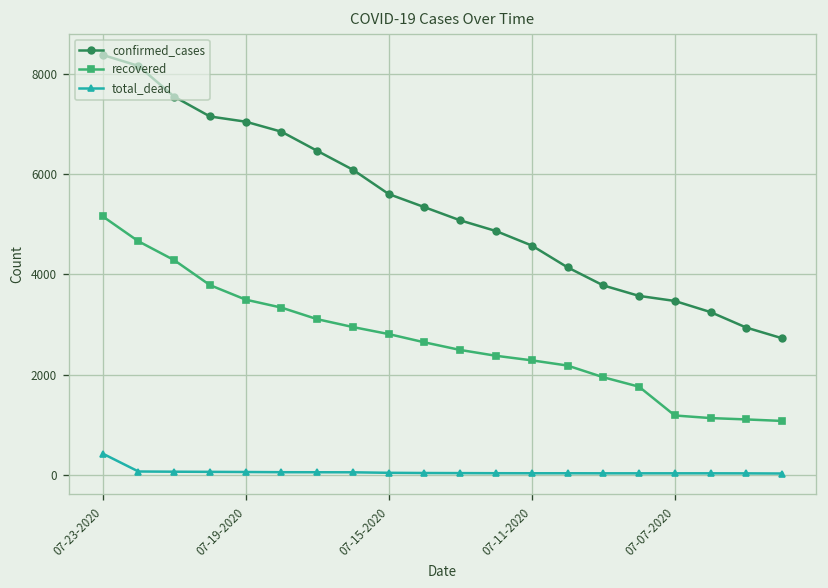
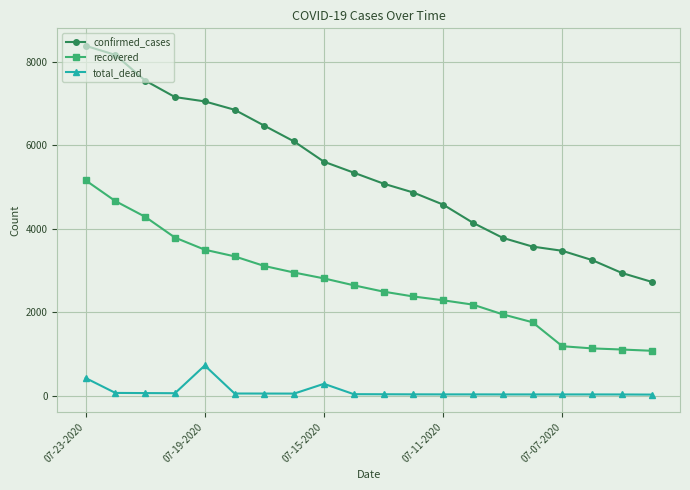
total_dead, 07-19-2020: 100 -> 700
total_dead, 07-15-2020: 0 -> 300
